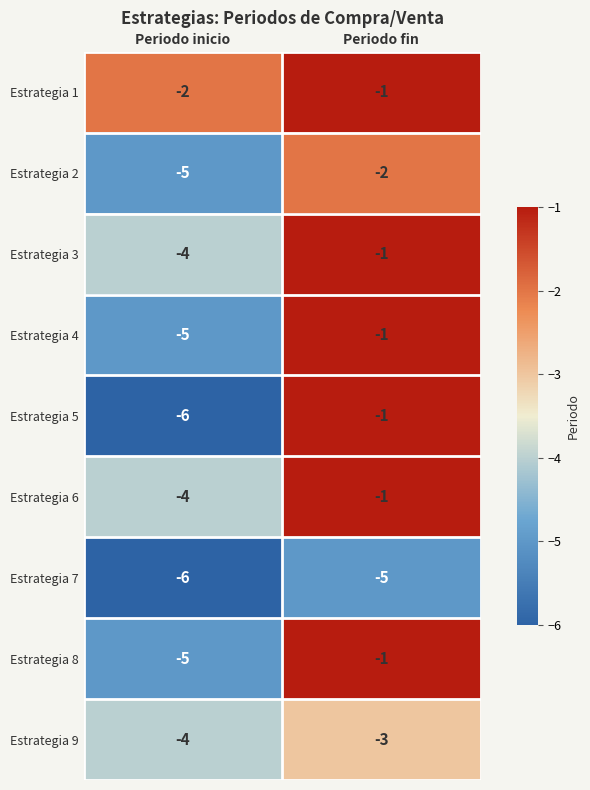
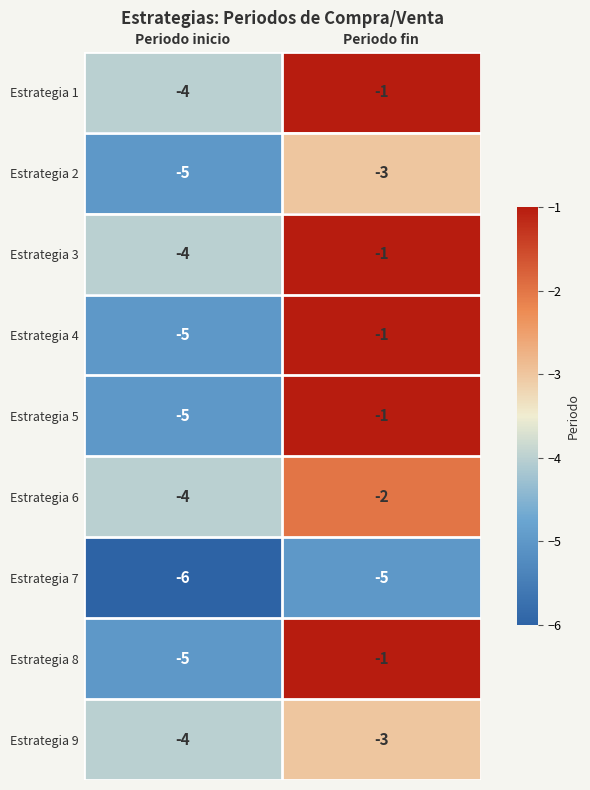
Estrategia 1, Periodo inicio: -2 -> -4
Estrategia 2, Periodo fin: -2 -> -3
Estrategia 5, Periodo inicio: -6 -> -5
Estrategia 6, Periodo fin: -1 -> -2
